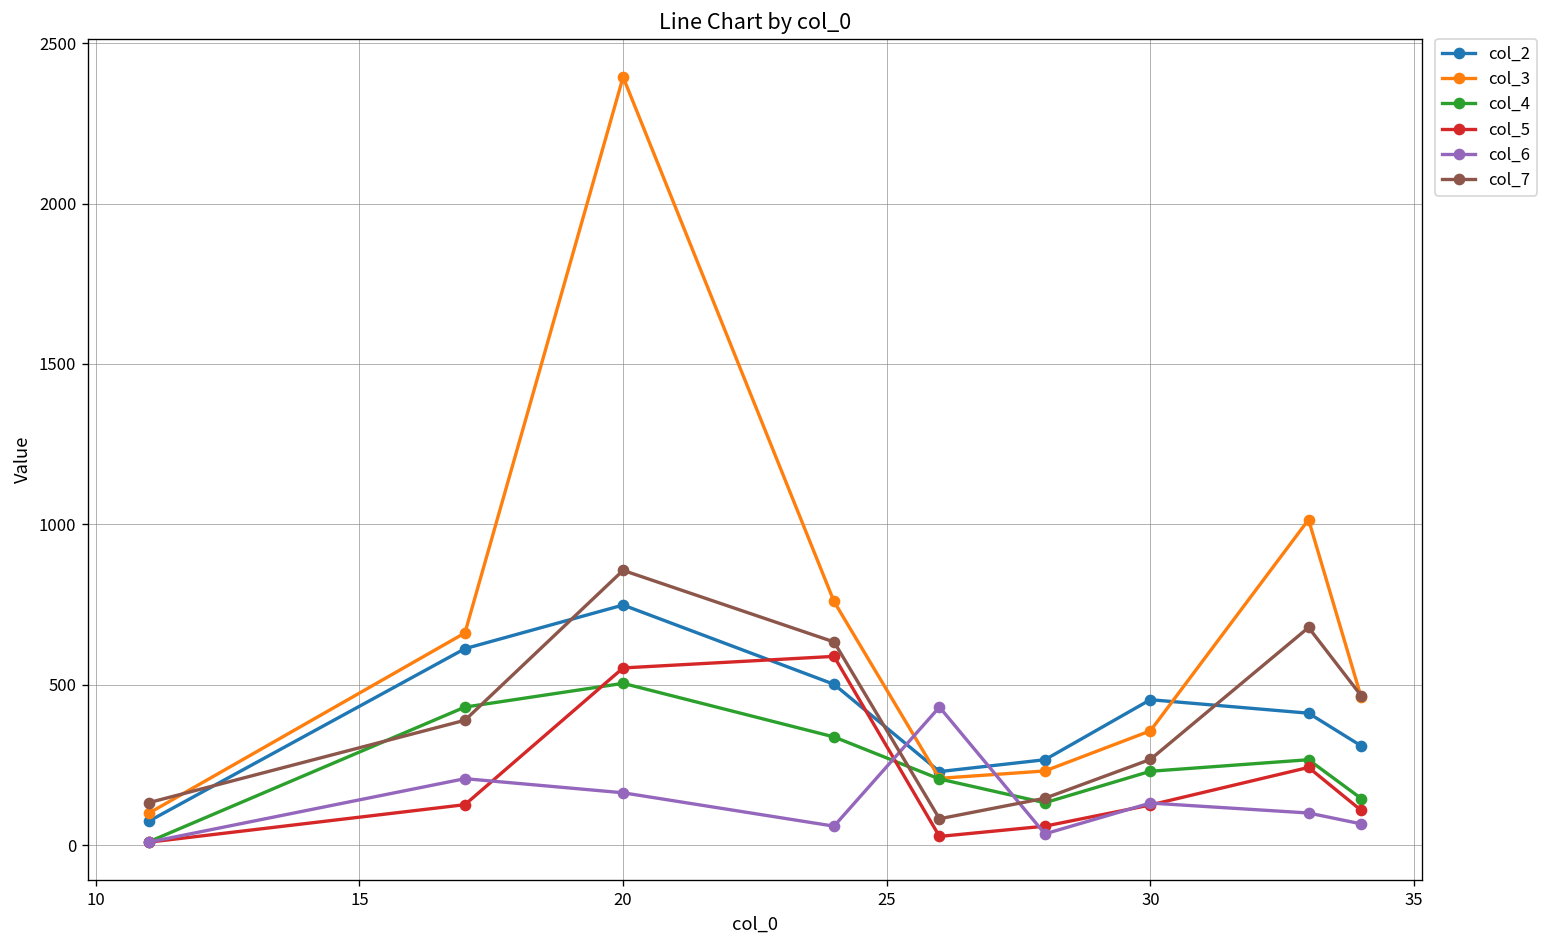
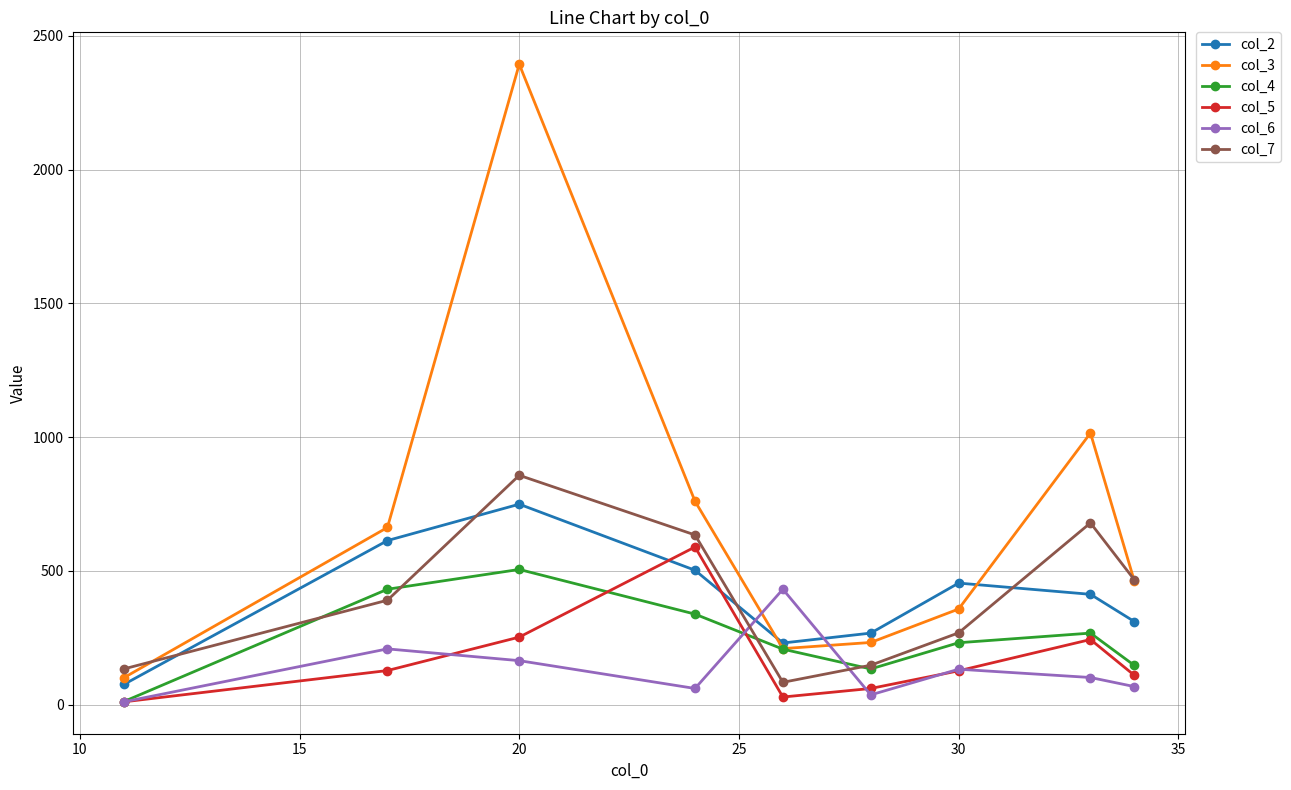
col_5, 20: 550 -> 250
